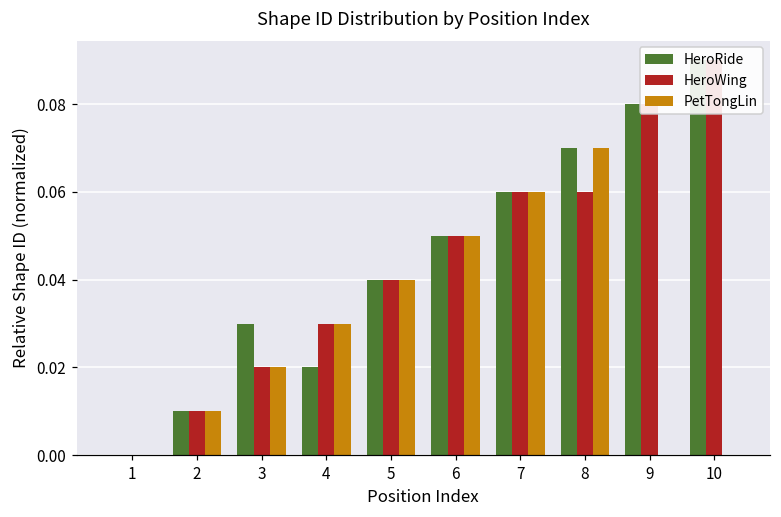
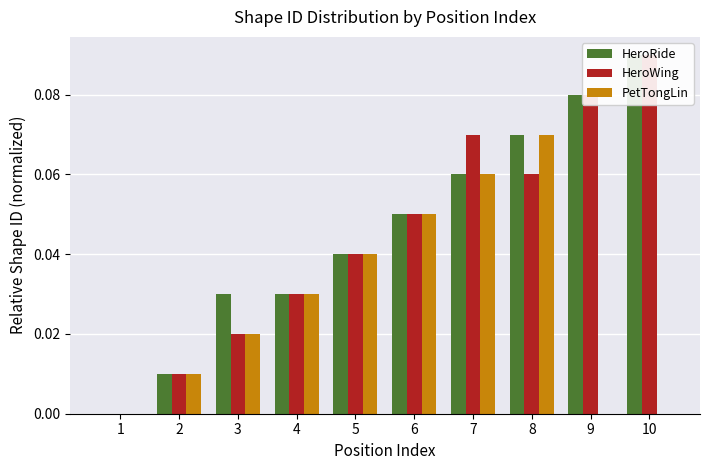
HeroRide, 4: 0.020 -> 0.030
HeroWing, 7: 0.060 -> 0.070
